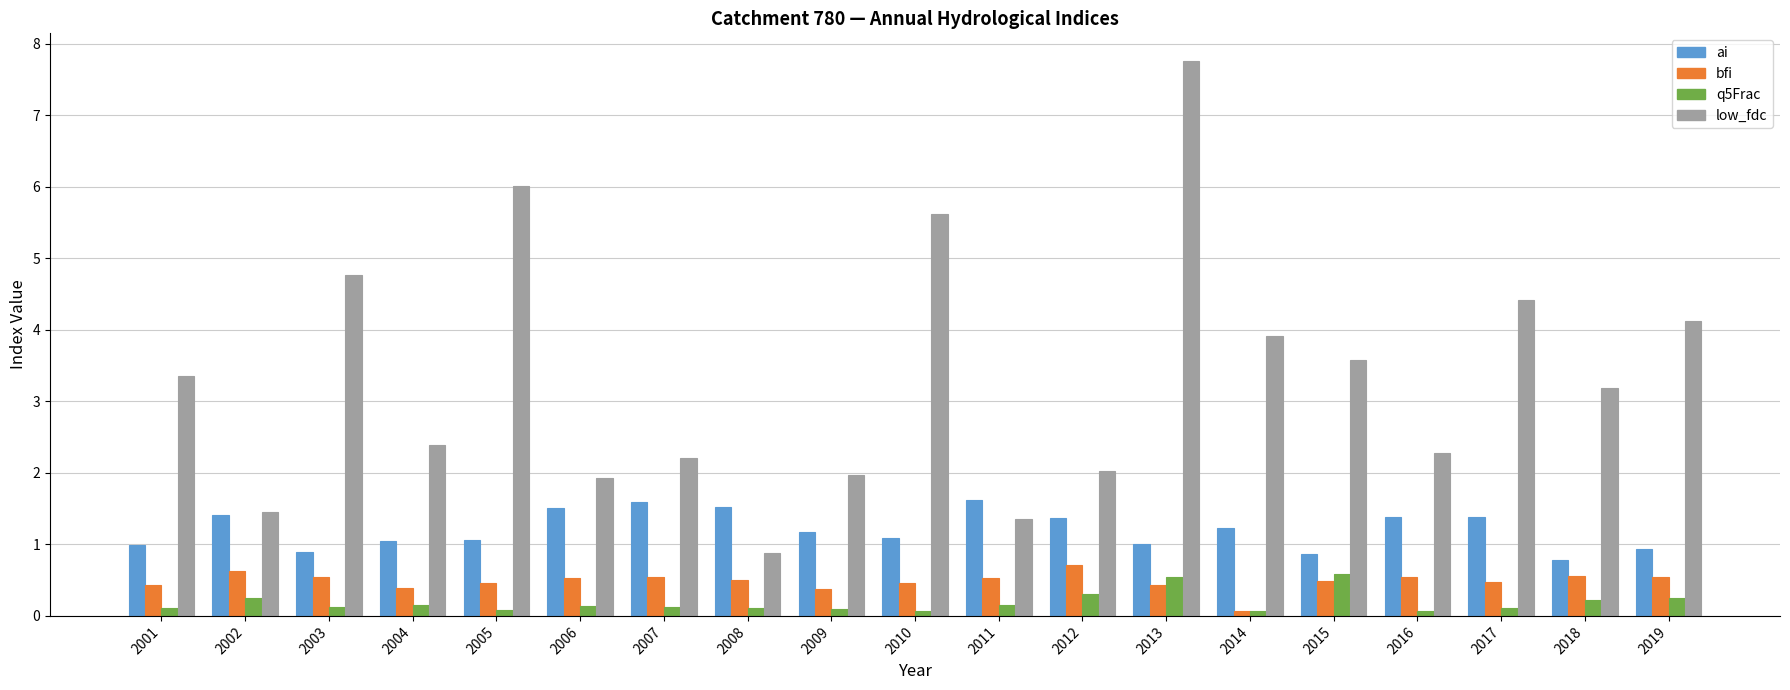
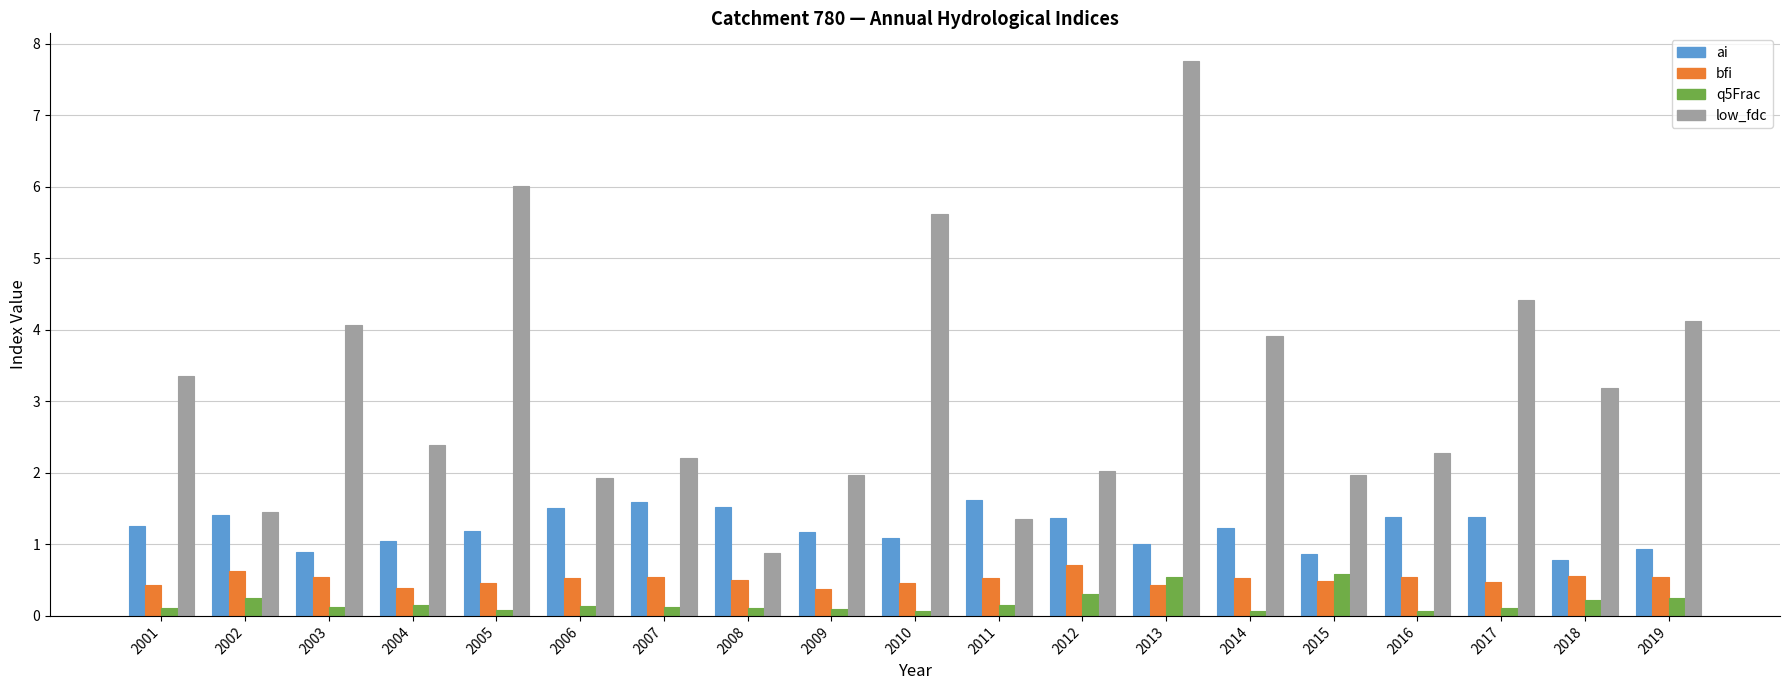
ai, 2001: 1.0 -> 1.3
low_fdc, 2003: 4.8 -> 4.1
ai, 2005: 1.1 -> 1.2
bfi, 2014: 0.1 -> 0.5
low_fdc, 2015: 3.6 -> 2.0
